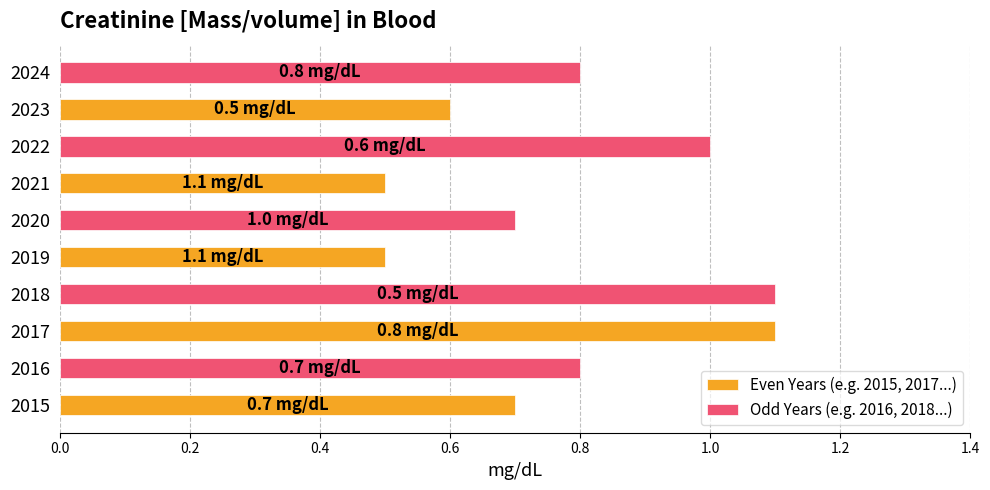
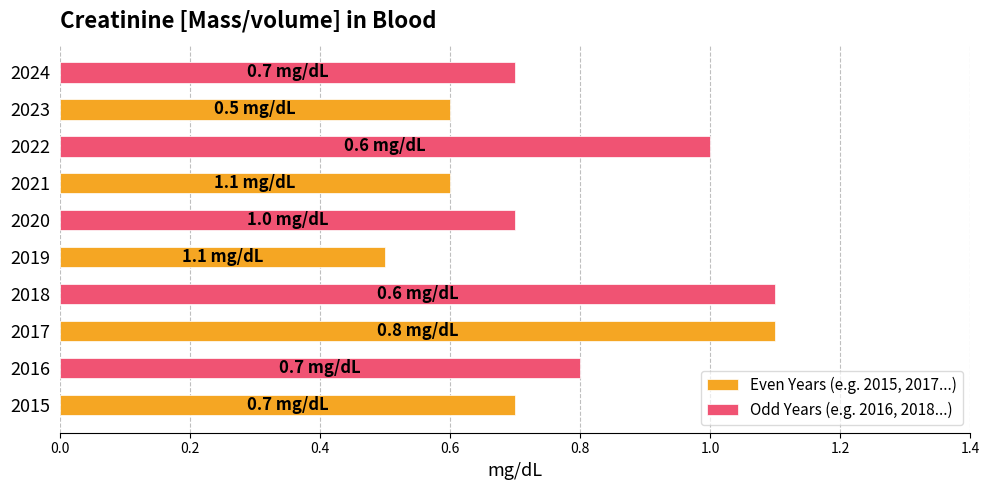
Odd Years (e.g. 2016, 2018...), 2024: 0.8 -> 0.7
Even Years (e.g. 2015, 2017...), 2021: 0.5 -> 0.6
